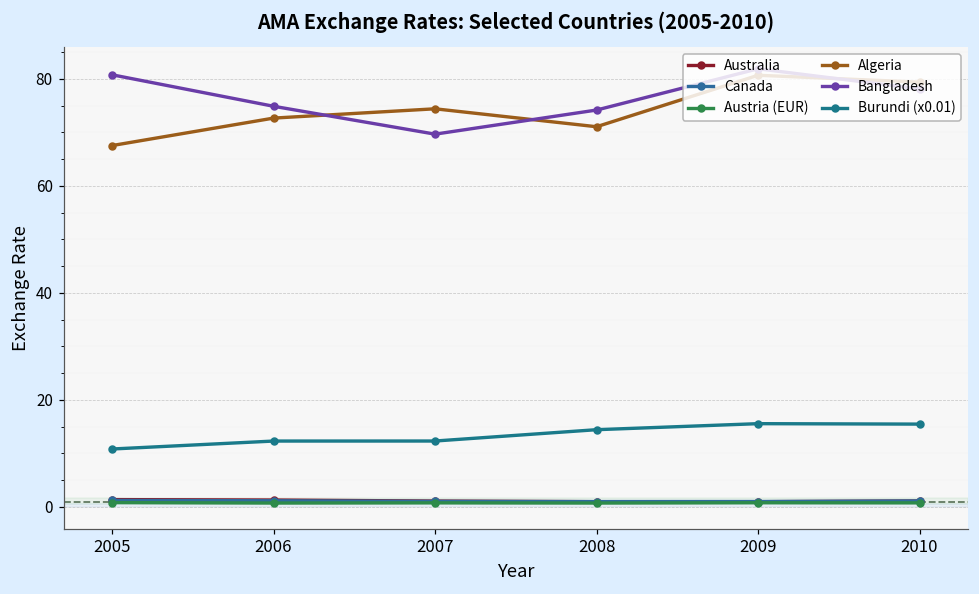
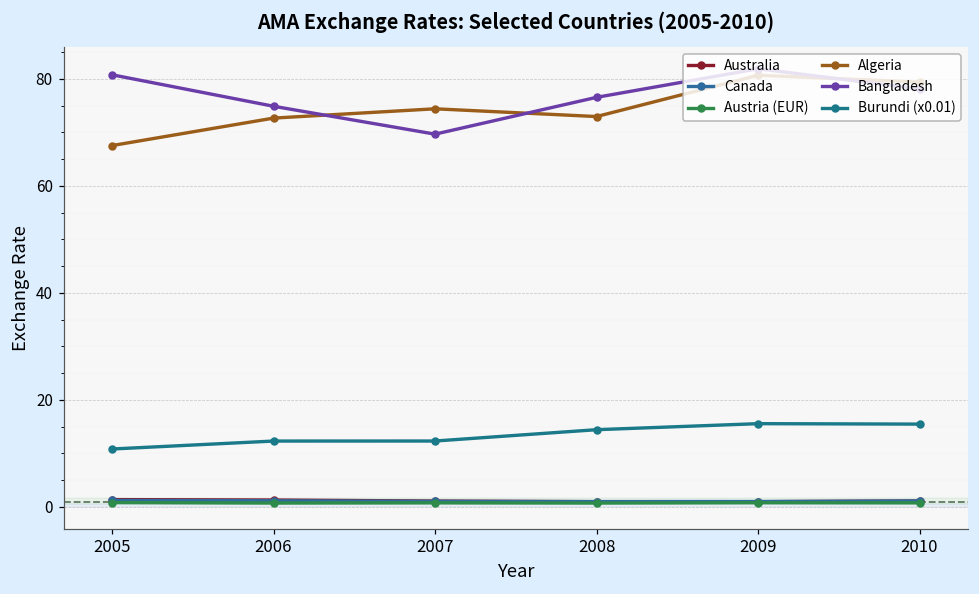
Algeria, 2008: 71 -> 73
Bangladesh, 2008: 74 -> 77
